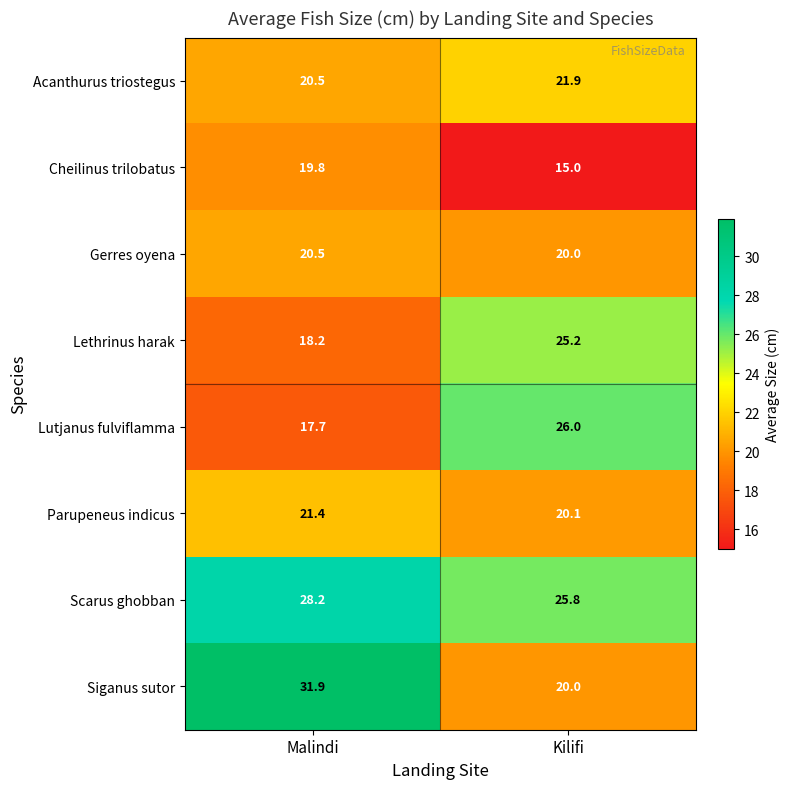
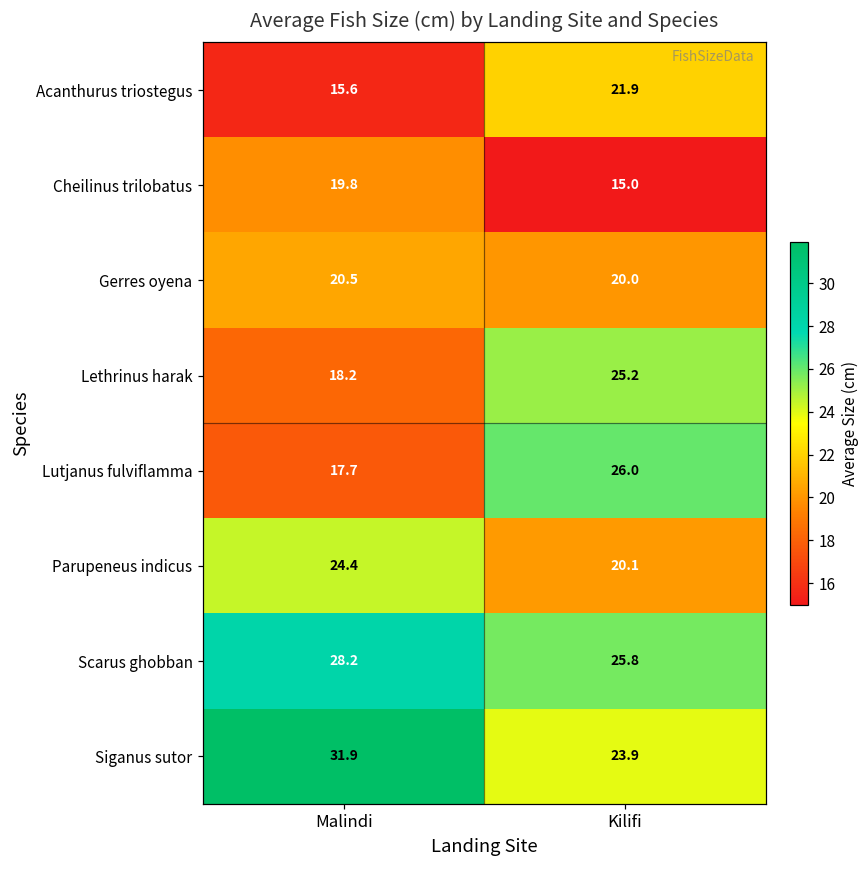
Acanthurus triostegus, Malindi: 20.5 -> 15.6
Parupeneus indicus, Malindi: 21.4 -> 24.4
Siganus sutor, Kilifi: 20.0 -> 23.9
